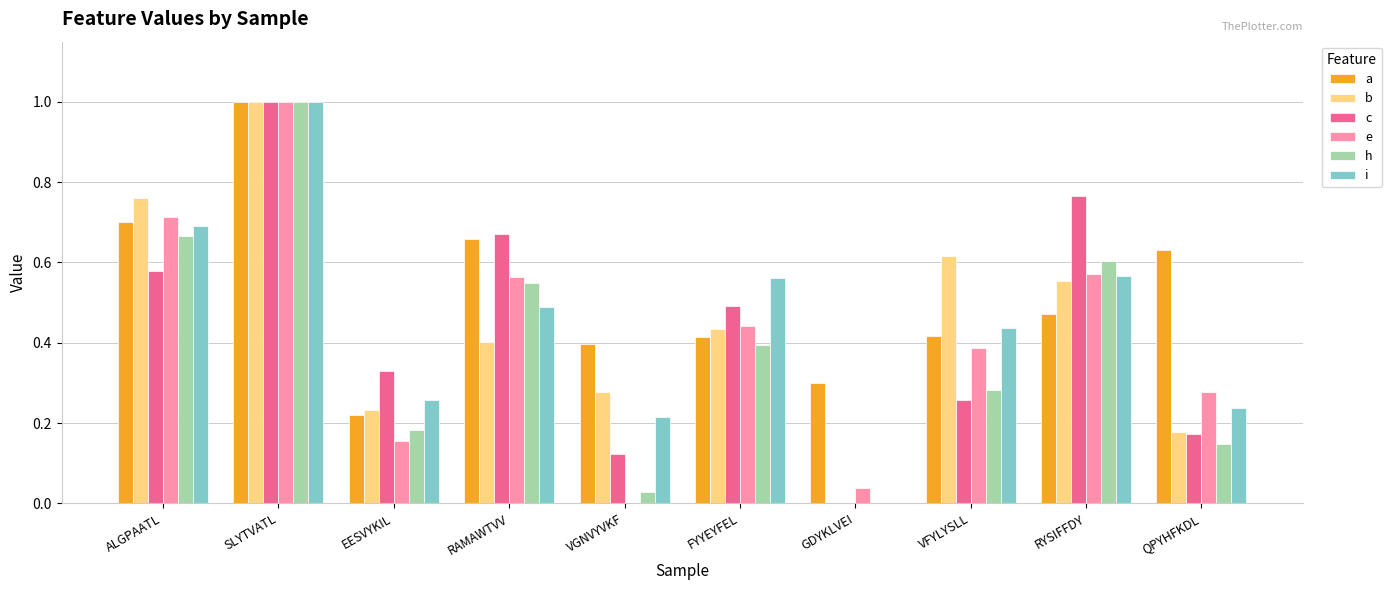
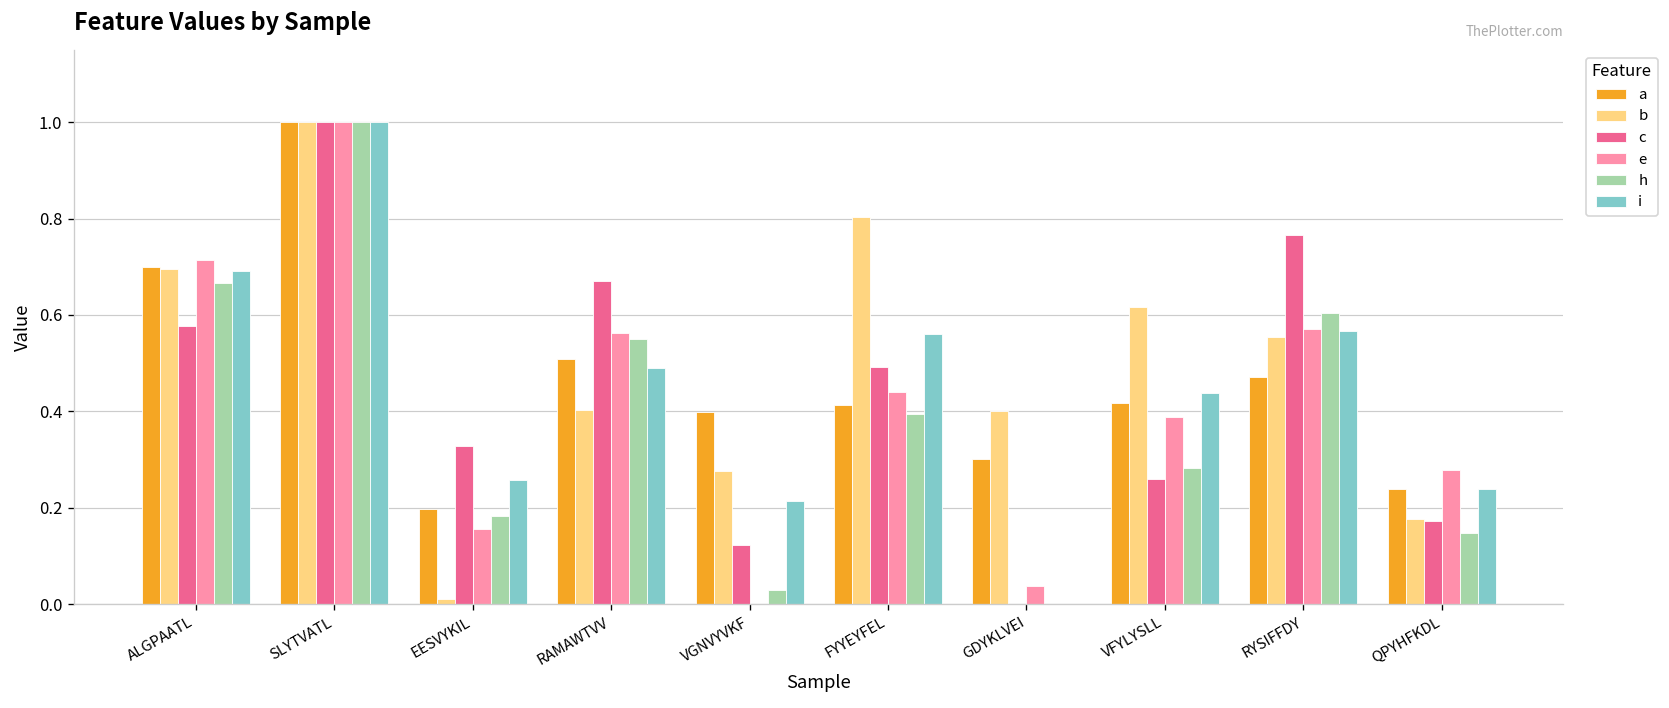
b, ALGPAATL: 0.76 -> 0.70
a, EESVYKIL: 0.22 -> 0.20
b, EESVYKIL: 0.23 -> 0.01
a, RAMAWTVV: 0.66 -> 0.51
b, FYYEYFEL: 0.44 -> 0.80
b, GDYKLVEI: 0.0 -> 0.4
a, QPYHFKDL: 0.63 -> 0.24
